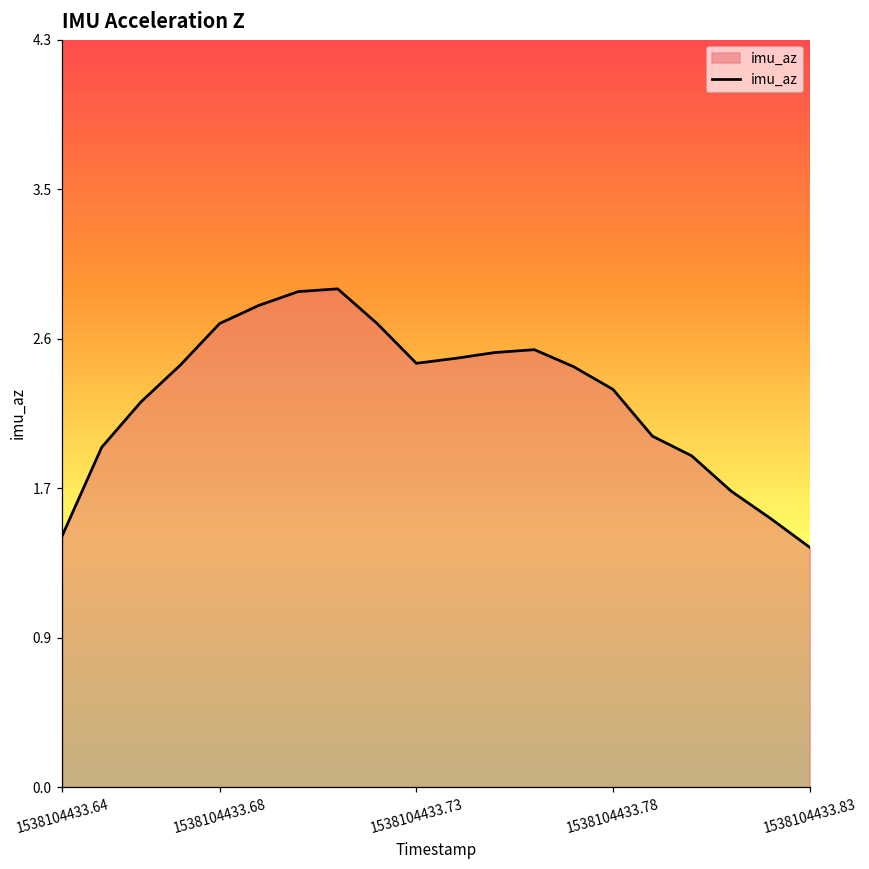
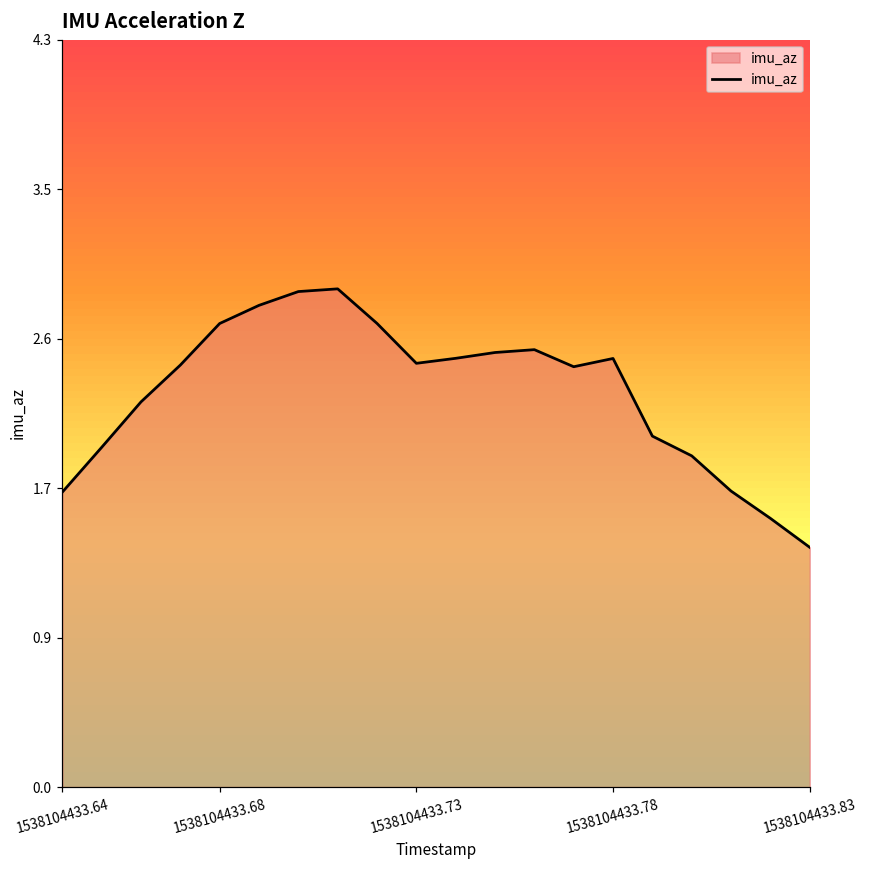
1538104433.64: 1.46 -> 1.71
1538104433.78: 2.31 -> 2.49
